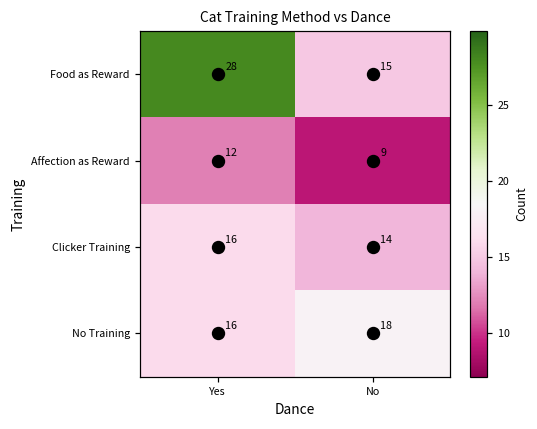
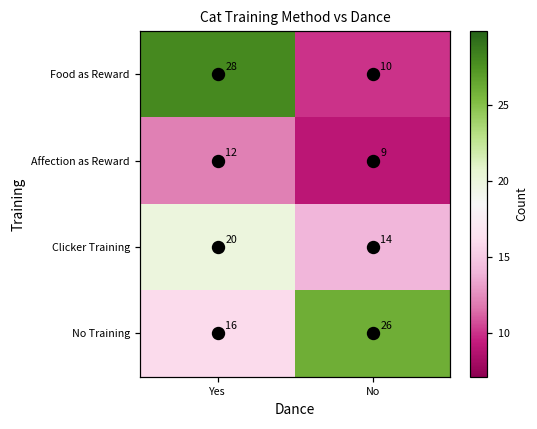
Food as Reward, No: 15 -> 10
Clicker Training, Yes: 16 -> 20
No Training, No: 18 -> 26
